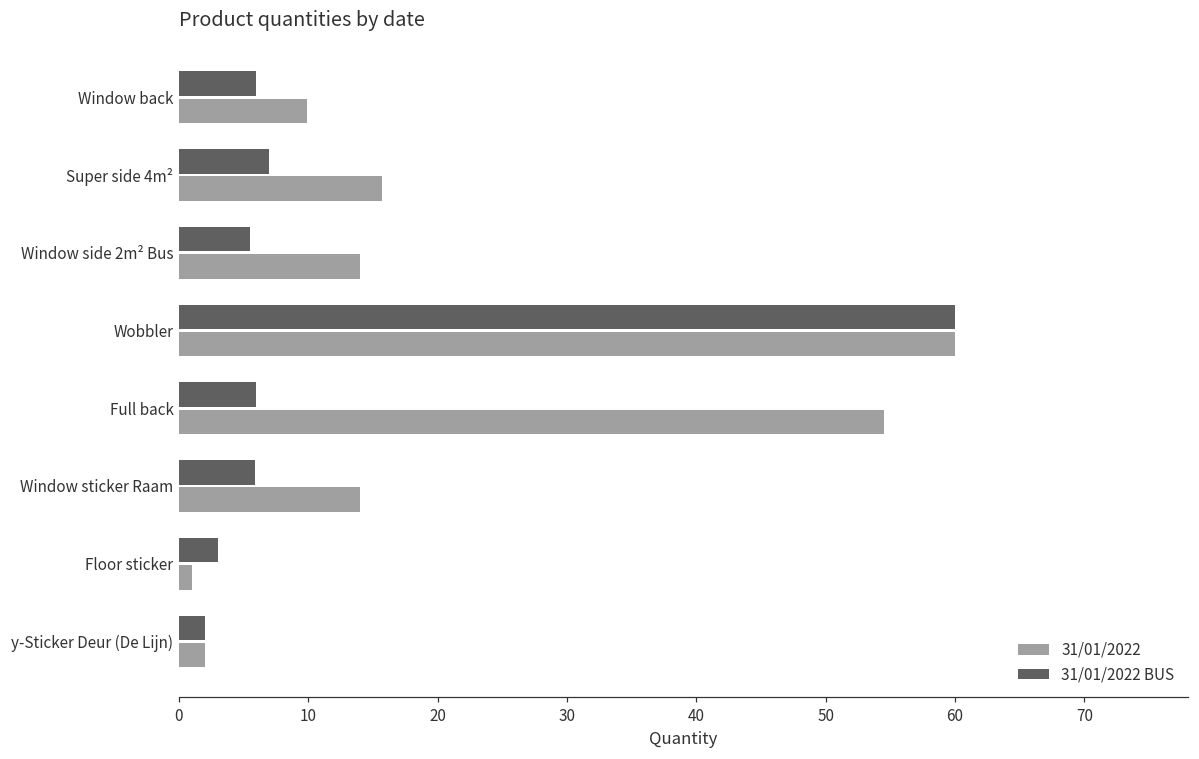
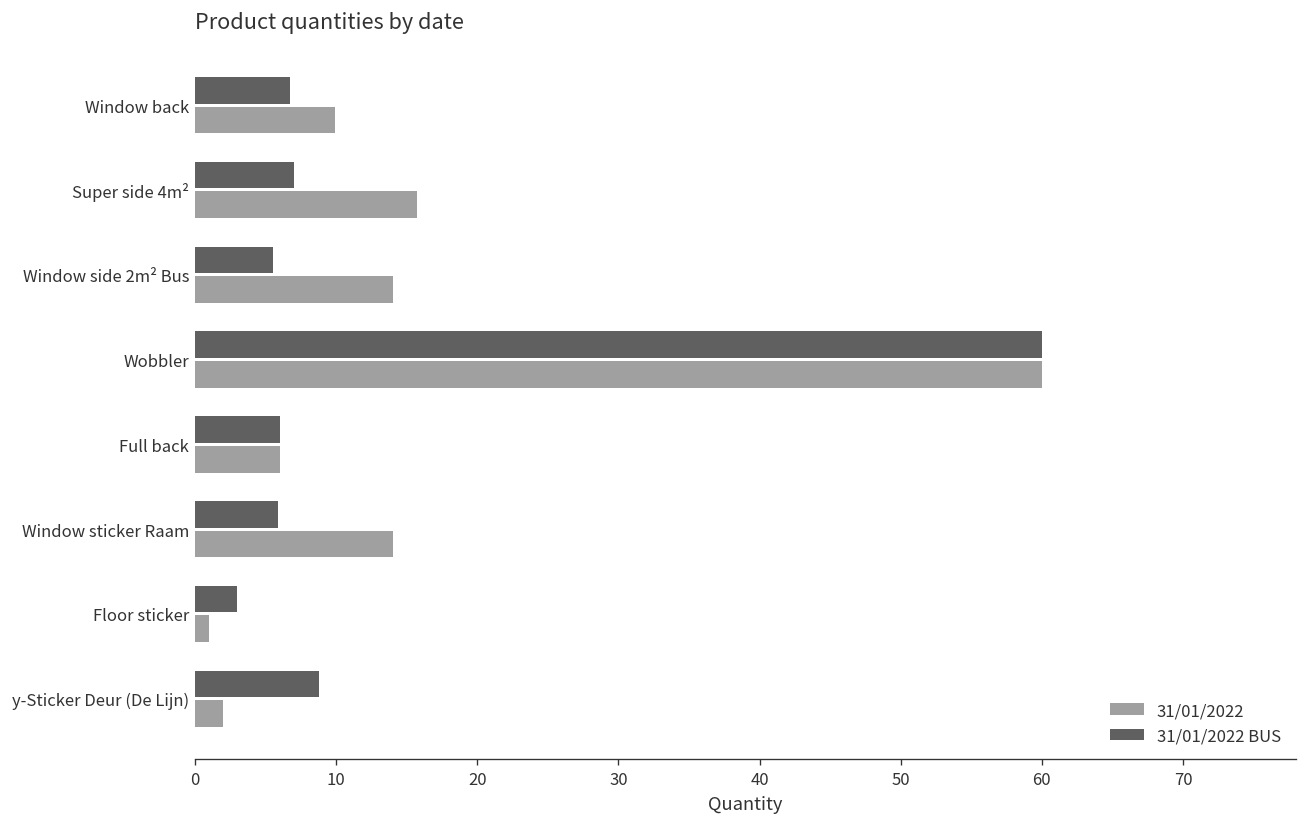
31/01/2022 BUS, Window back: 6.0 -> 6.7
31/01/2022, Full back: 54.5 -> 6.0
31/01/2022 BUS, y-Sticker Deur (De Lijn): 2.0 -> 8.8
